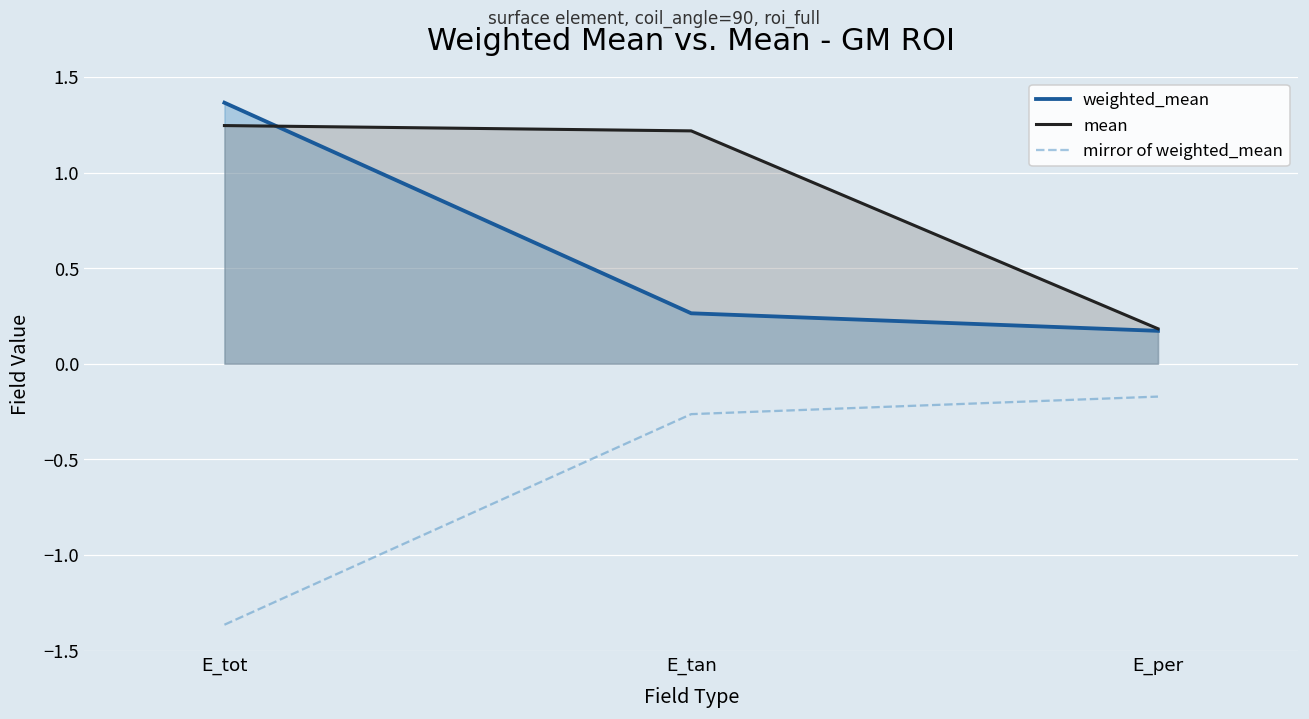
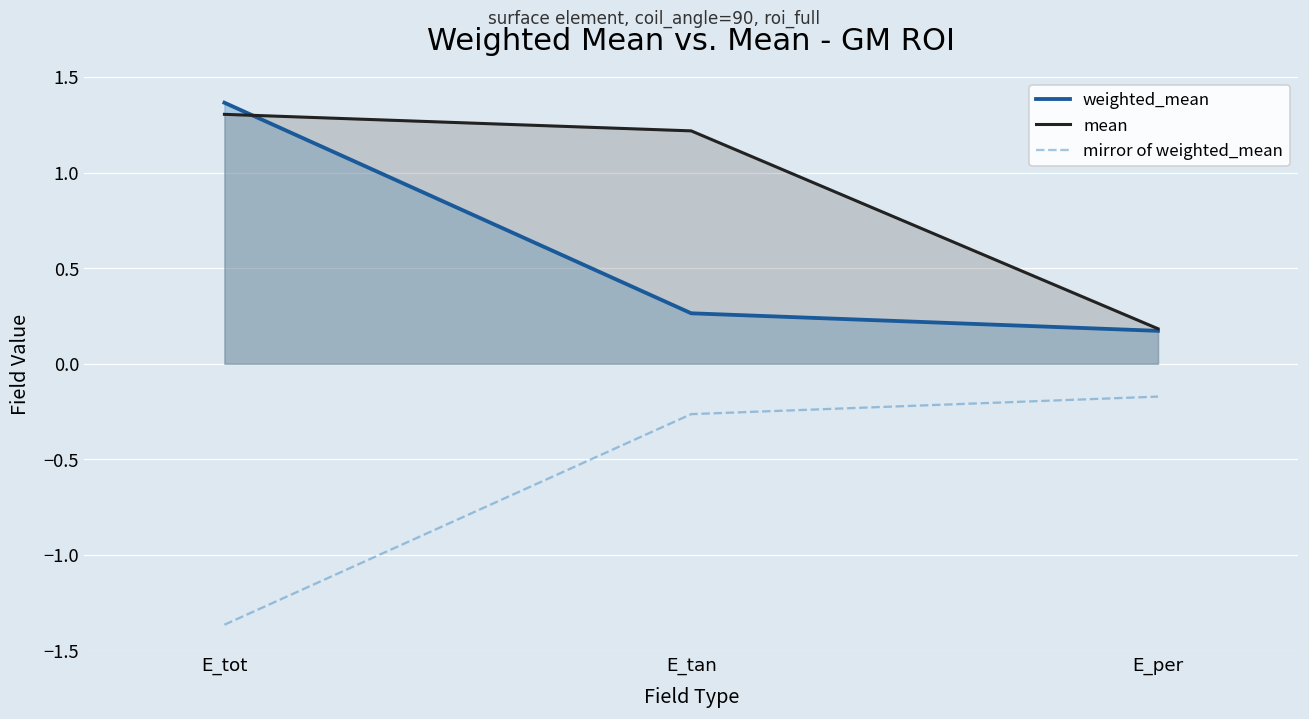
mean, E_tot: 1.25 -> 1.30
